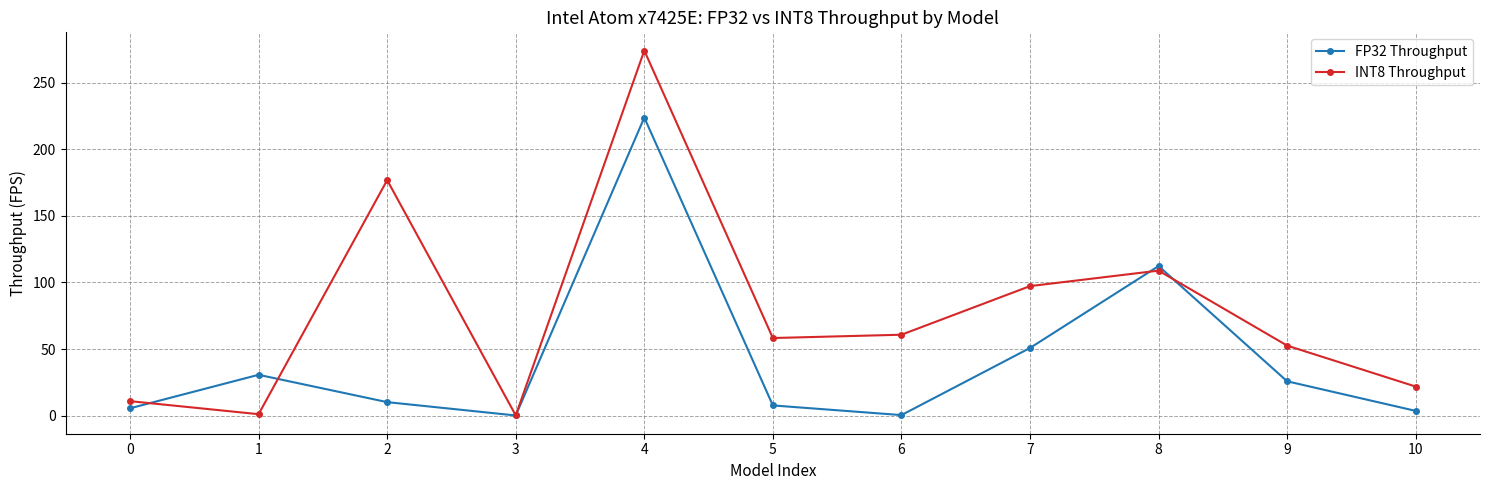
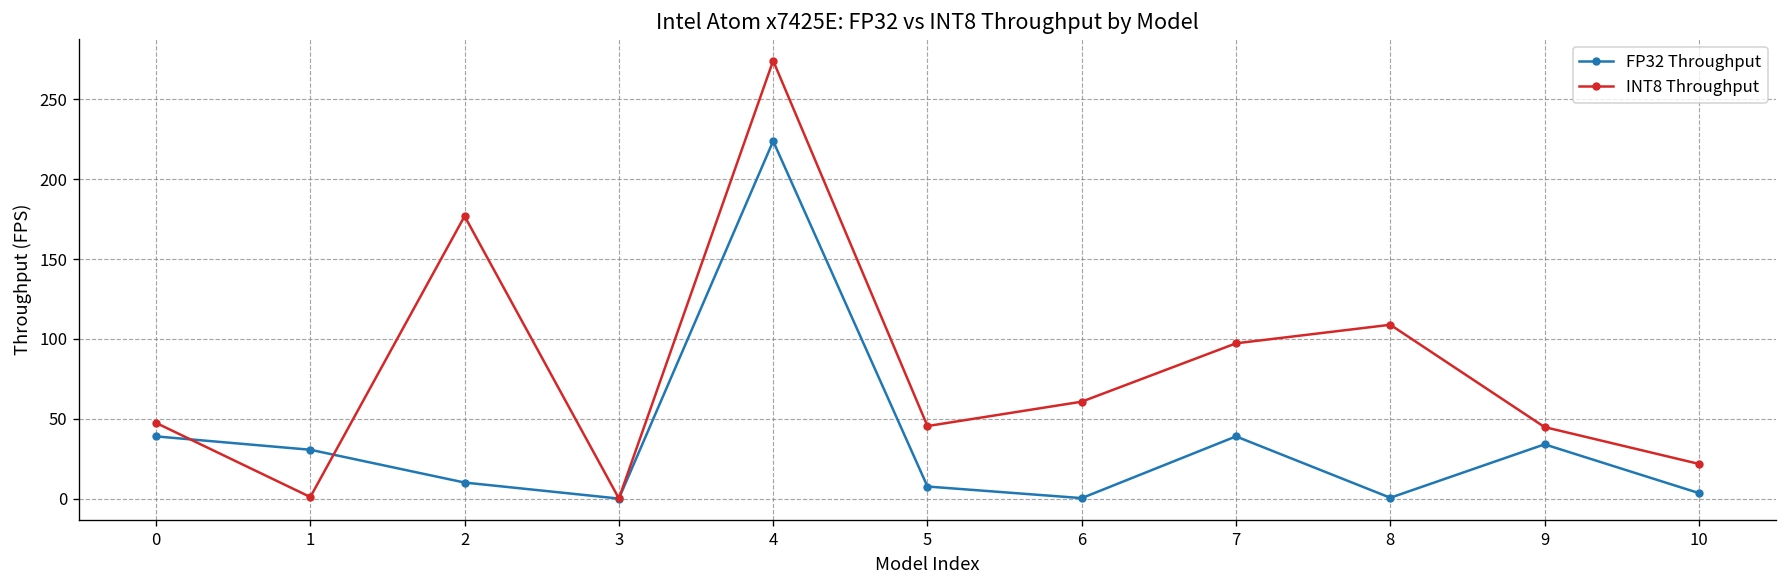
FP32 Throughput, 0: 5 -> 39
INT8 Throughput, 0: 11 -> 47
INT8 Throughput, 5: 58 -> 45
FP32 Throughput, 7: 51 -> 39
FP32 Throughput, 8: 112 -> 1
FP32 Throughput, 9: 26 -> 34
INT8 Throughput, 9: 53 -> 45
